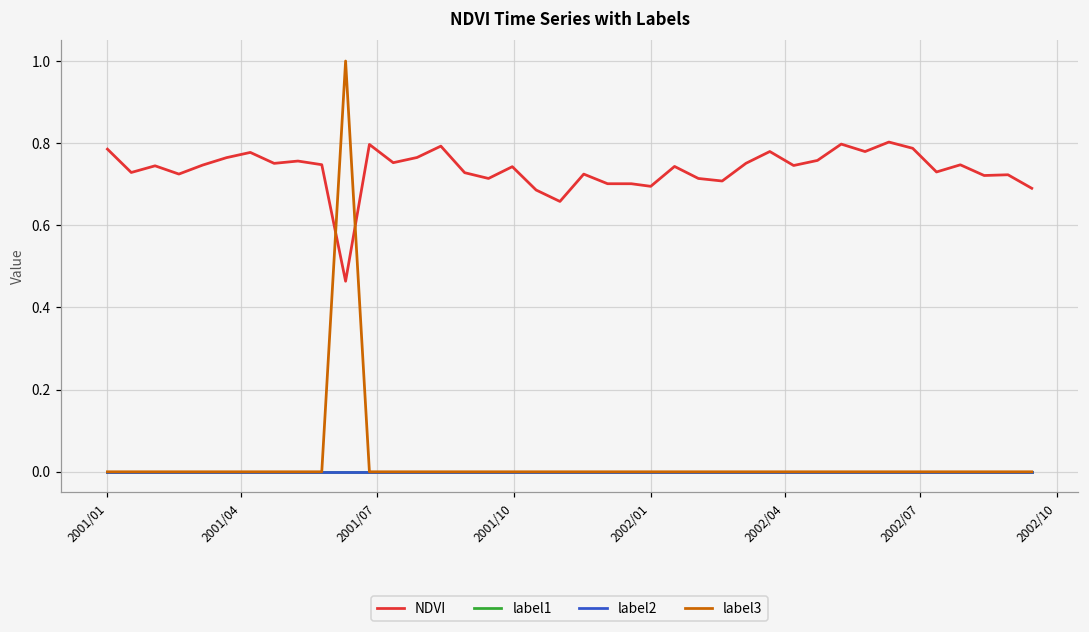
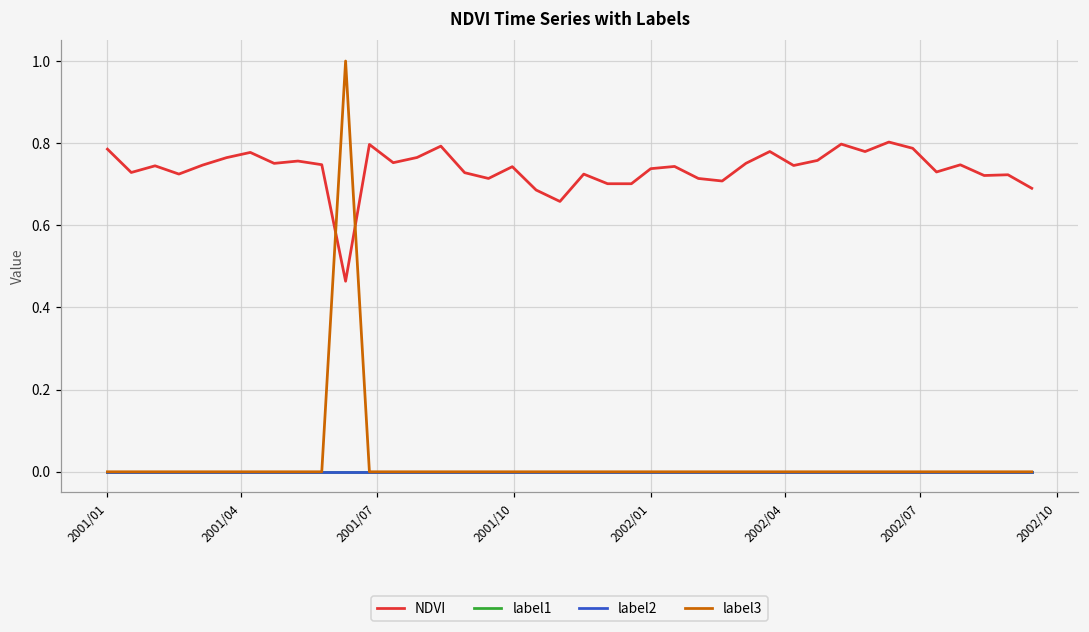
NDVI, 2002/01: 0.69 -> 0.74
